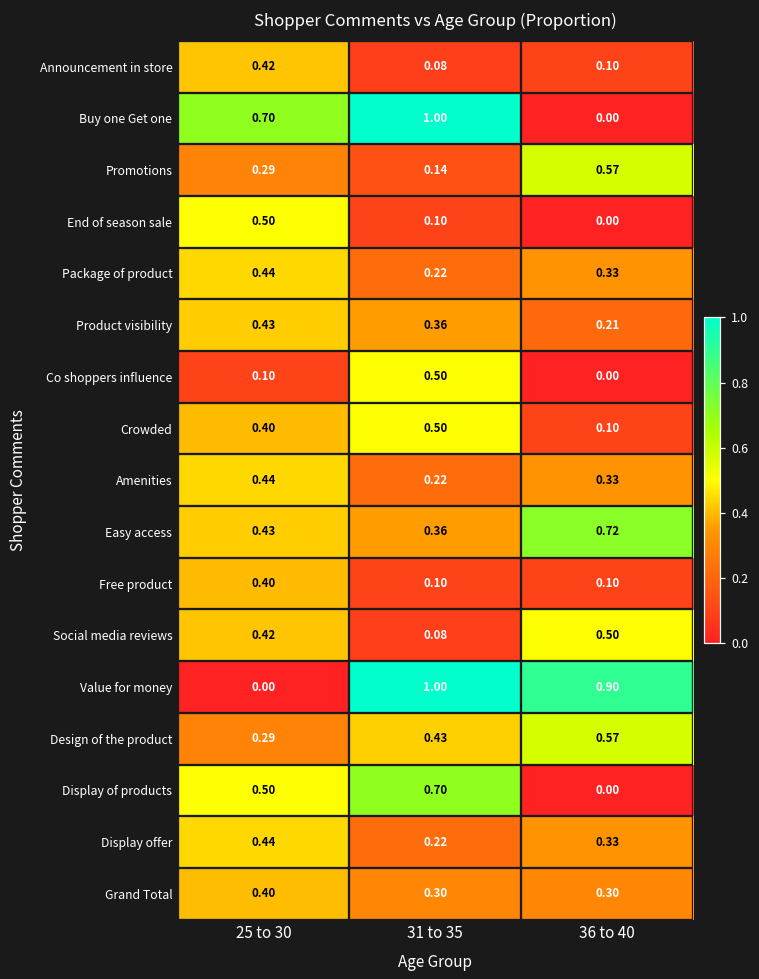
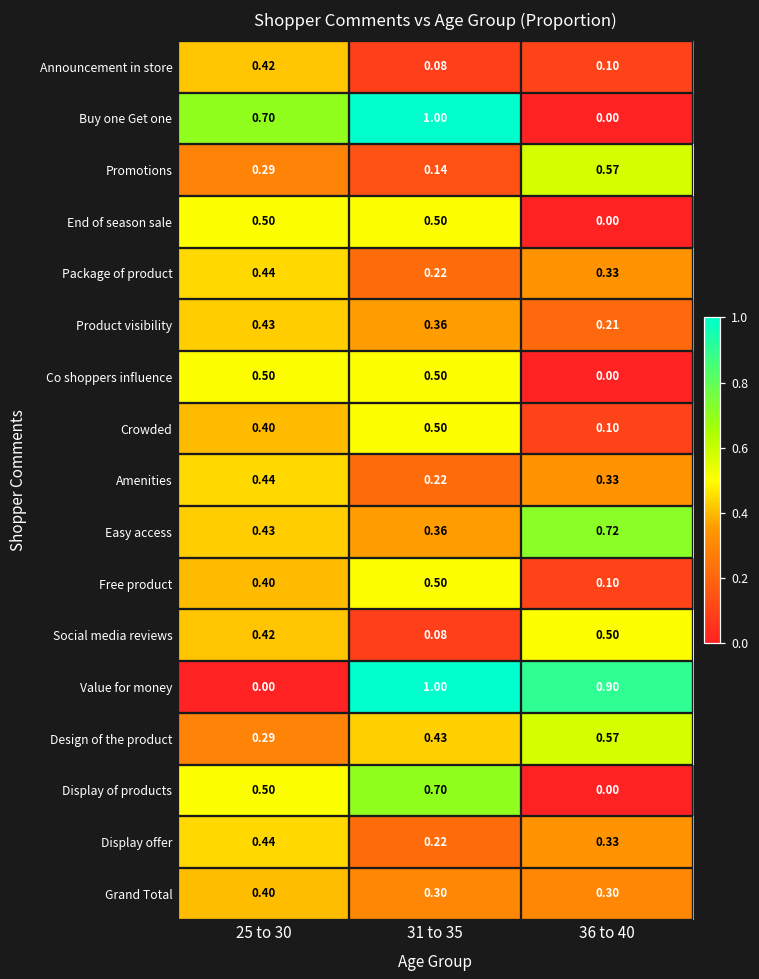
End of season sale, 31 to 35: 0.10 -> 0.50
Co shoppers influence, 25 to 30: 0.10 -> 0.50
Free product, 31 to 35: 0.10 -> 0.50
